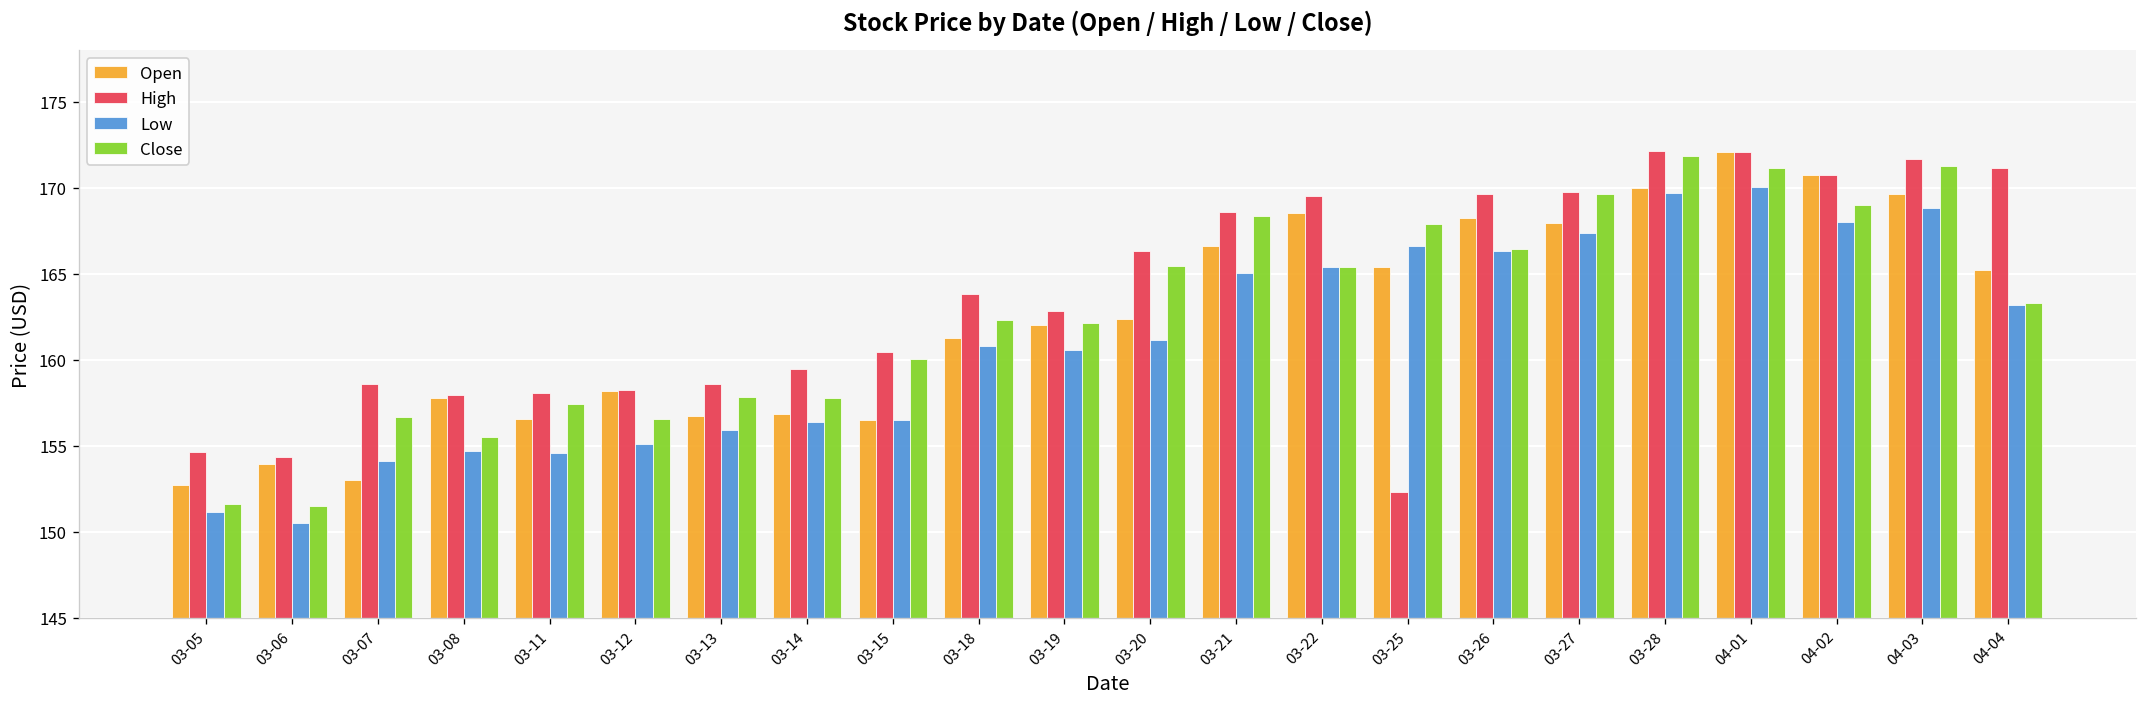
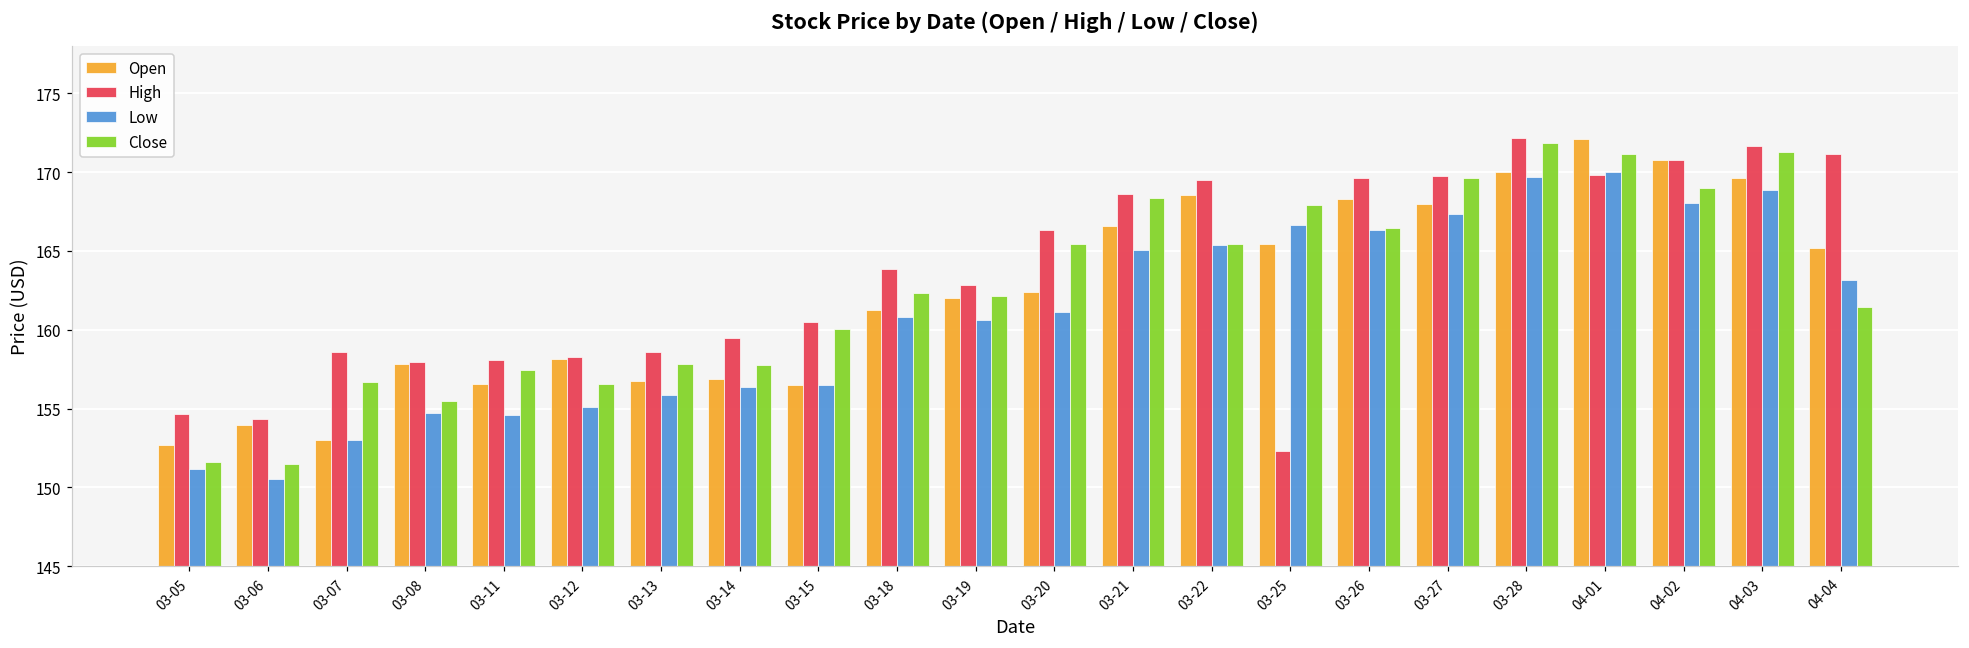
Low, 03-07: 154.1 -> 153.0
High, 04-01: 172.1 -> 169.8
Close, 04-04: 163.3 -> 161.5
